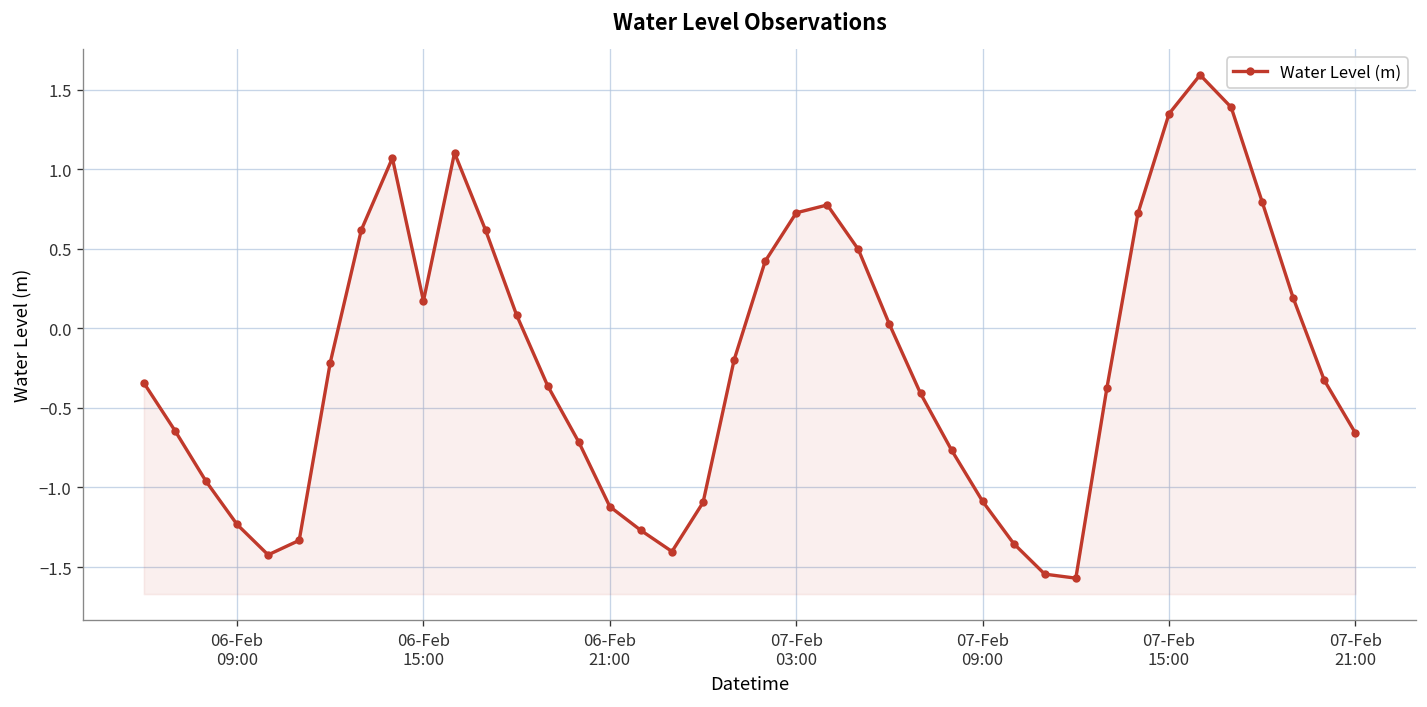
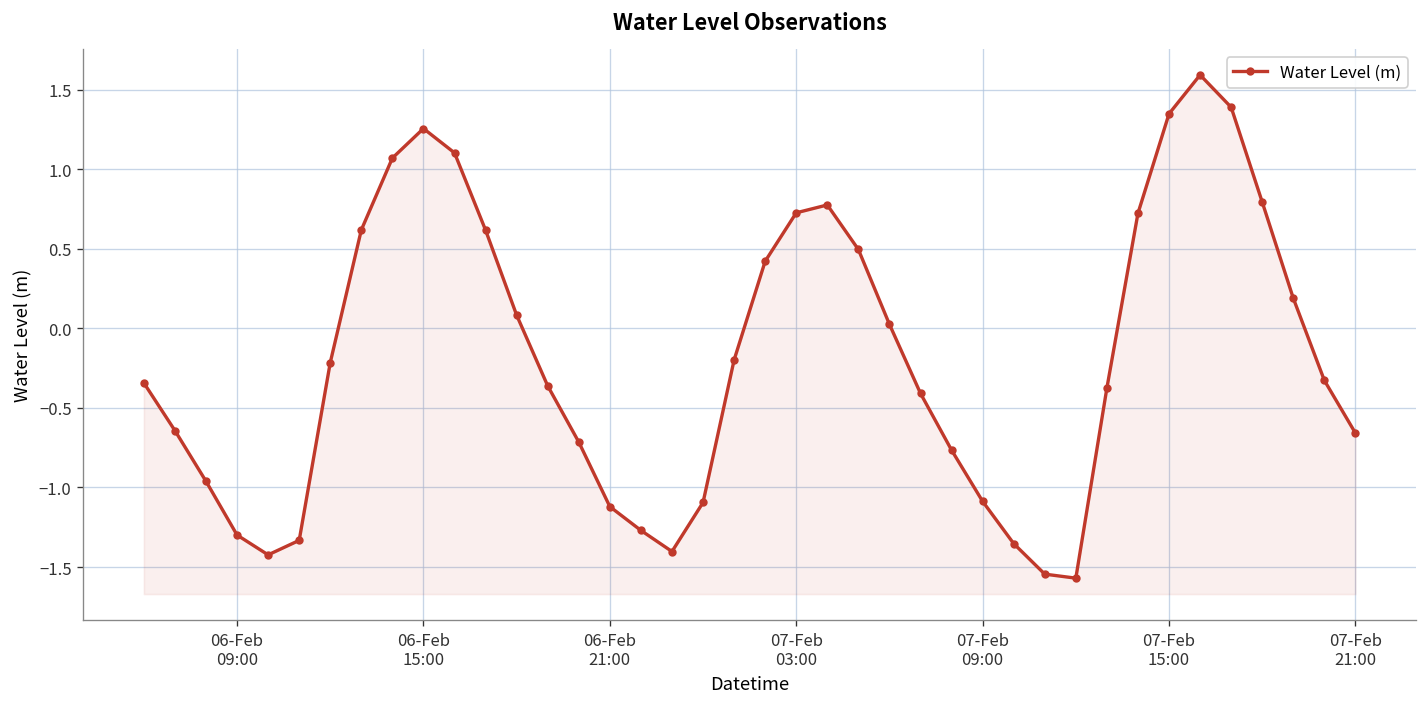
06-Feb 09:00: -1.23 -> -1.30
06-Feb 15:00: 0.17 -> 1.26
